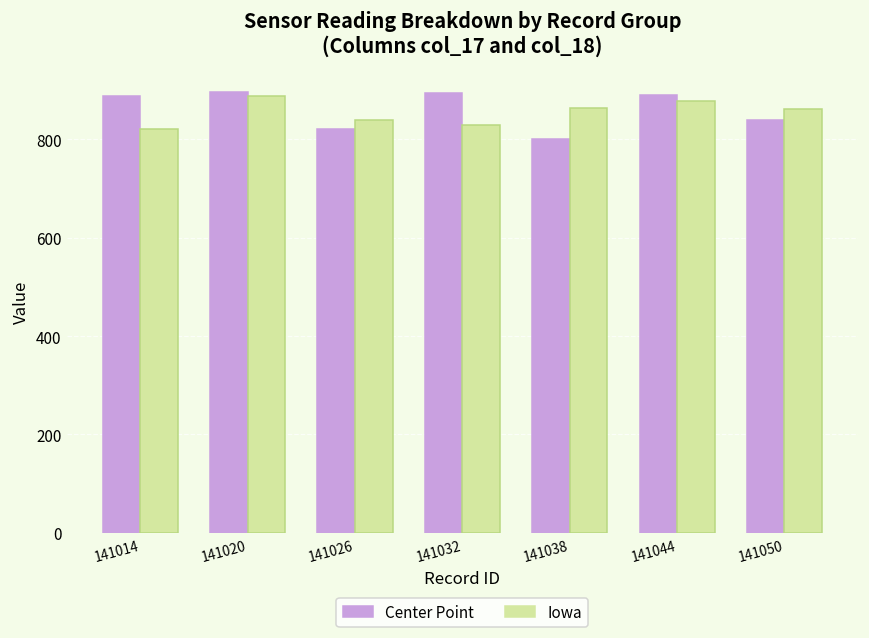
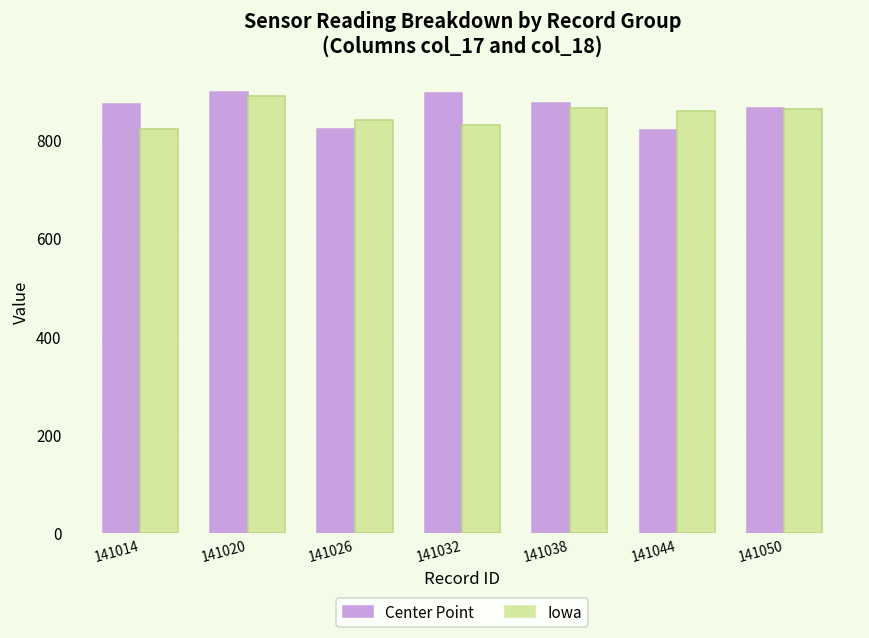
Center Point, 141014: 890 -> 870
Center Point, 141038: 800 -> 870
Center Point, 141044: 890 -> 820
Iowa, 141044: 880 -> 860
Center Point, 141050: 840 -> 860
